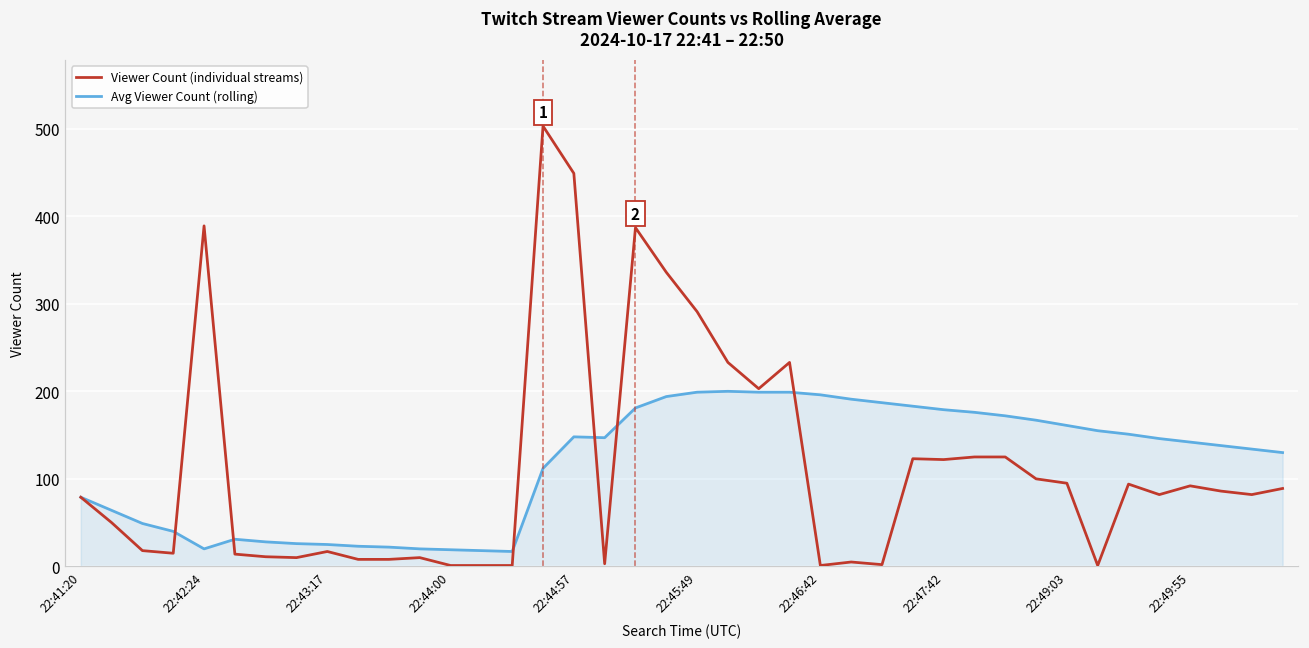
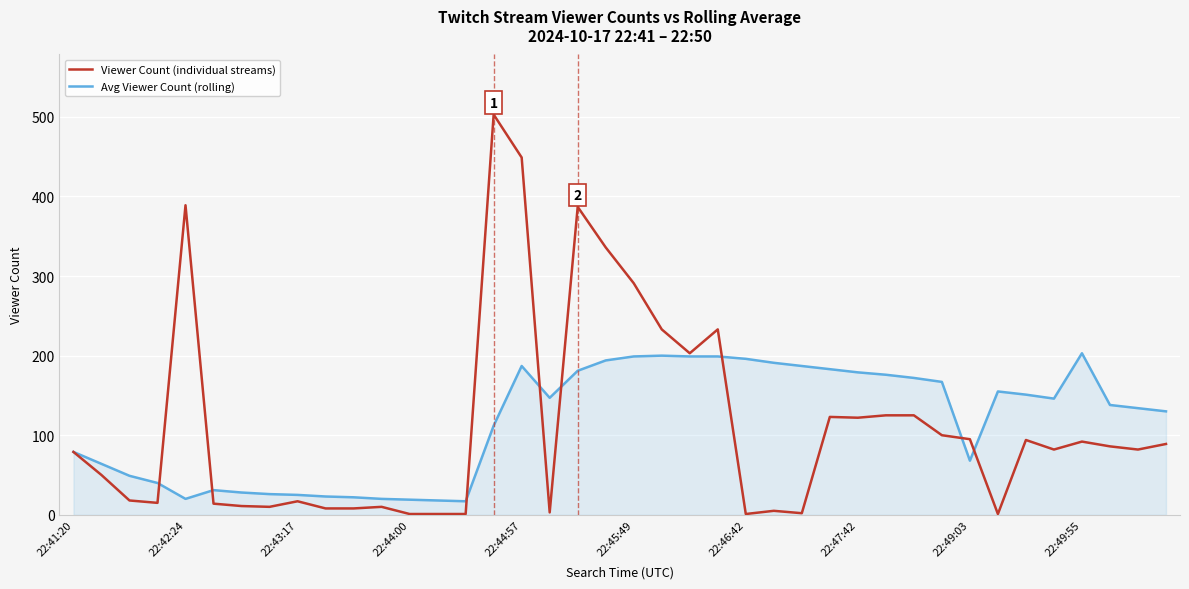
Avg Viewer Count (rolling), 22:44:57: 150 -> 190
Avg Viewer Count (rolling), 22:49:03: 160 -> 70
Avg Viewer Count (rolling), 22:49:55: 140 -> 200
